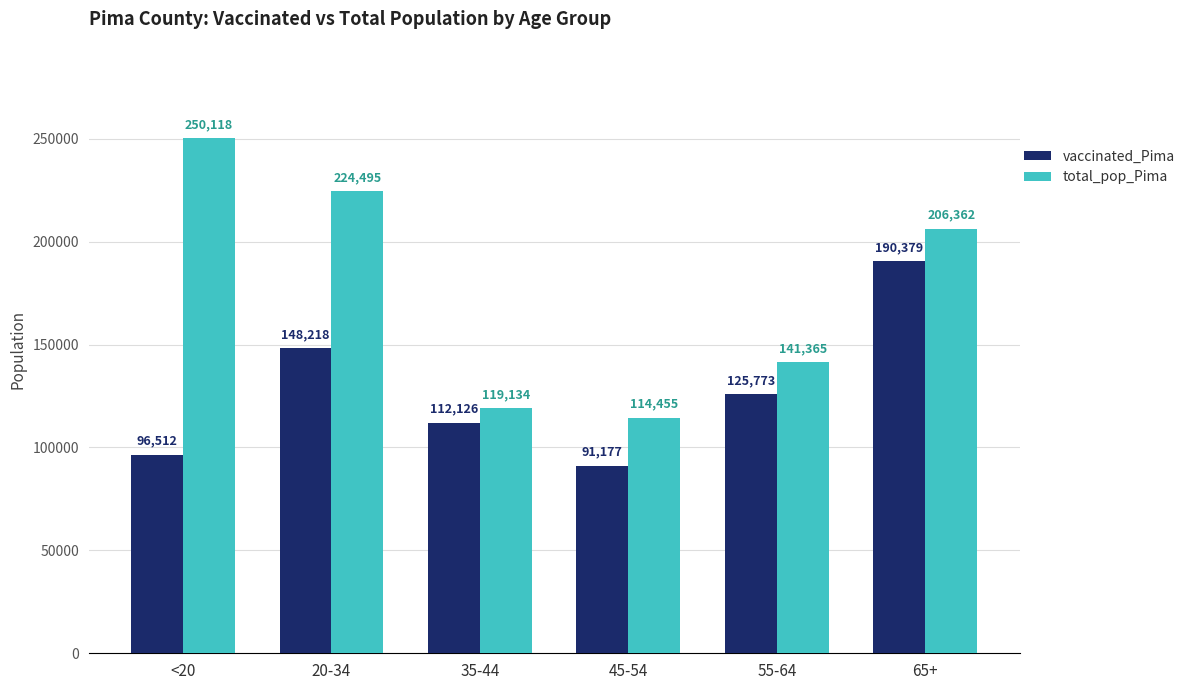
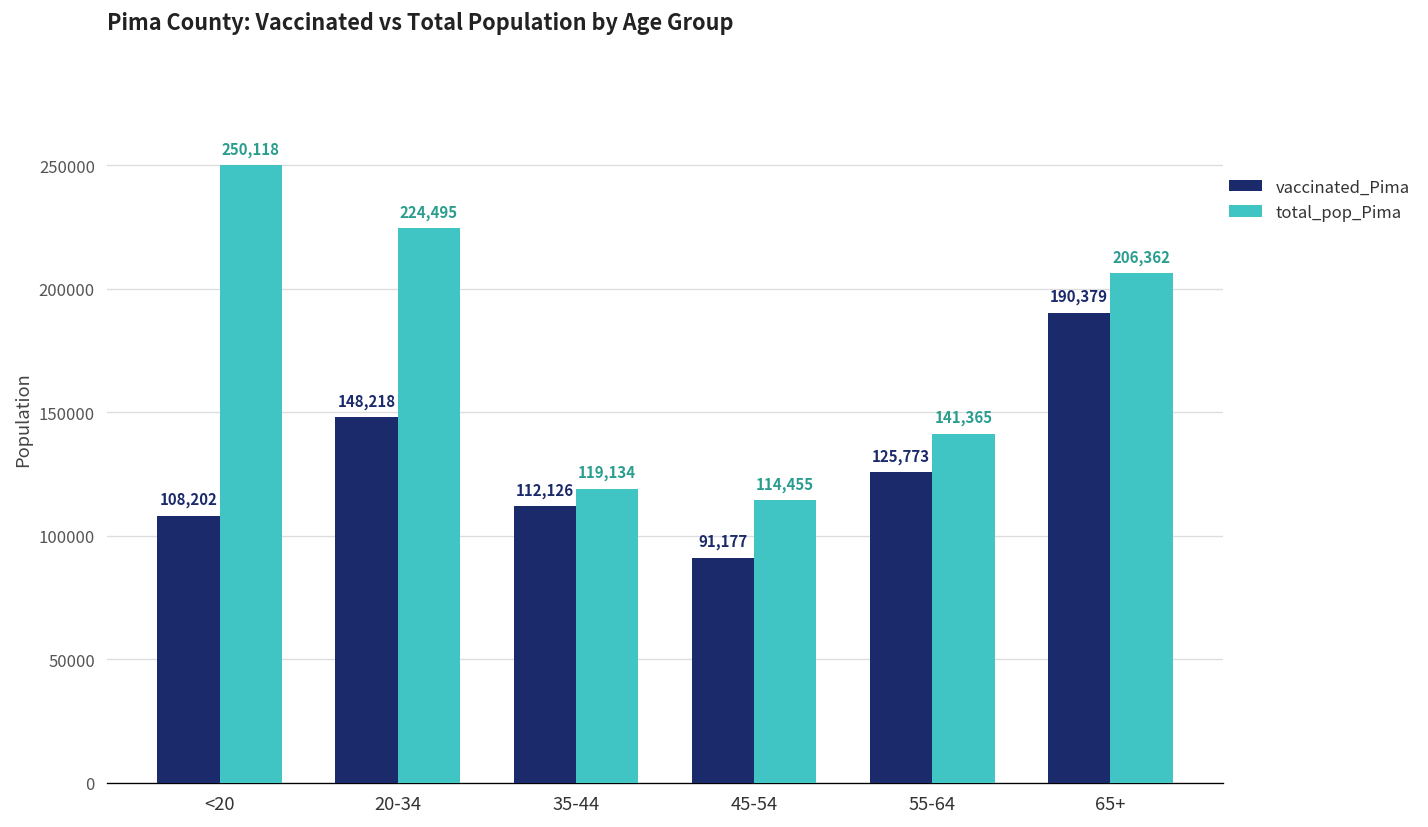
vaccinated_Pima, <20: 96,512 -> 108,202
